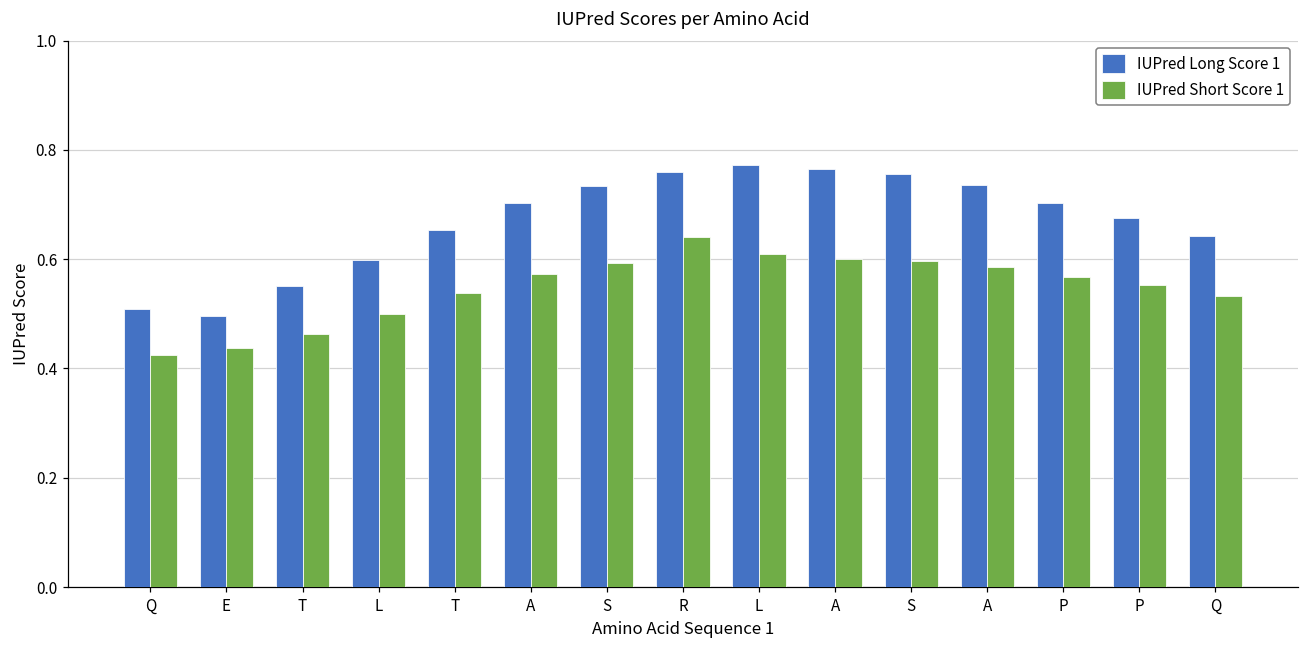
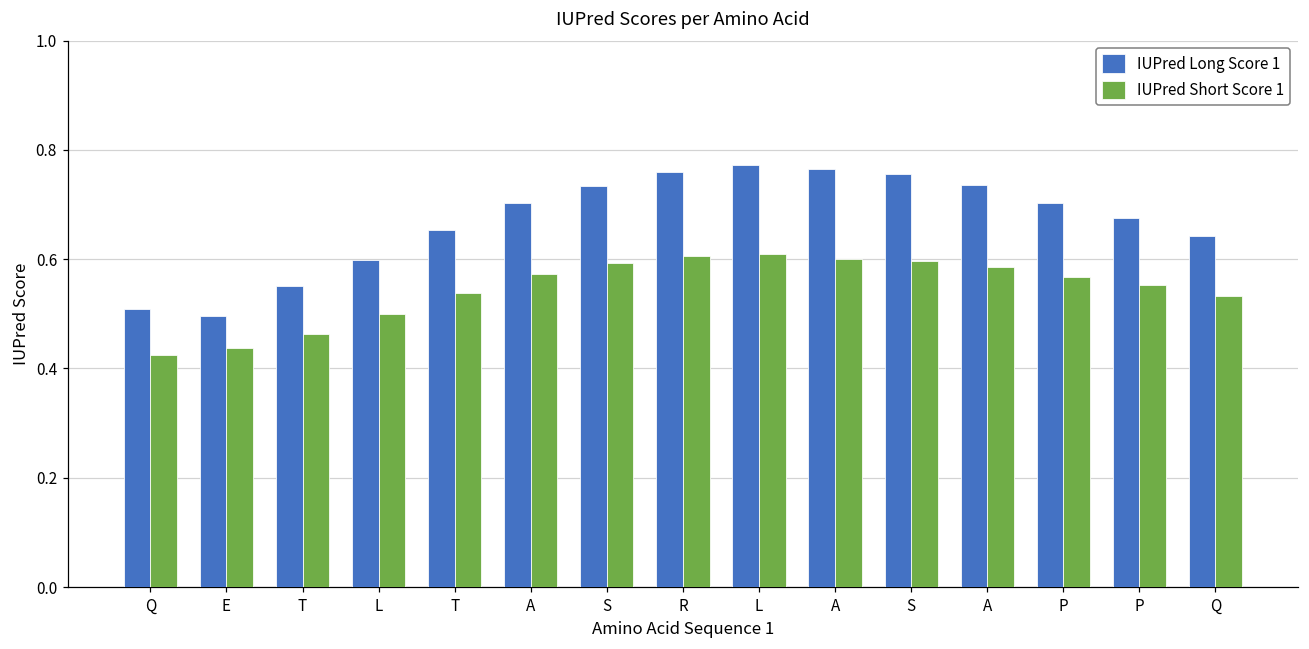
IUPred Short Score 1, R: 0.64 -> 0.61
